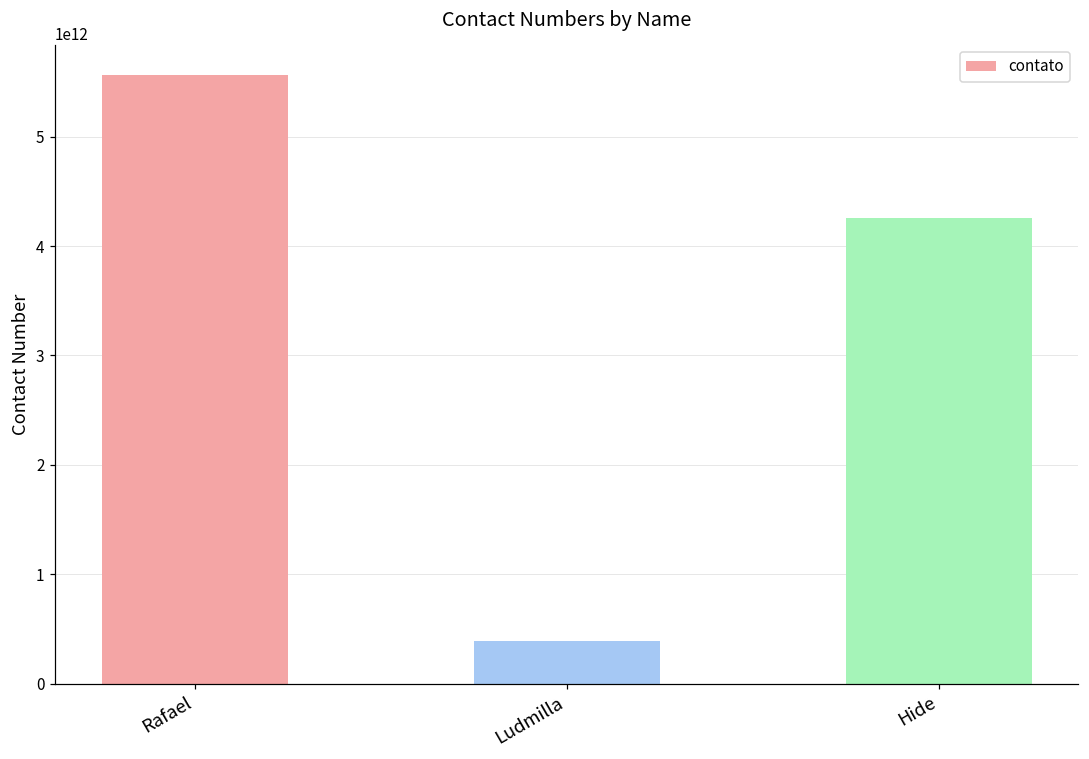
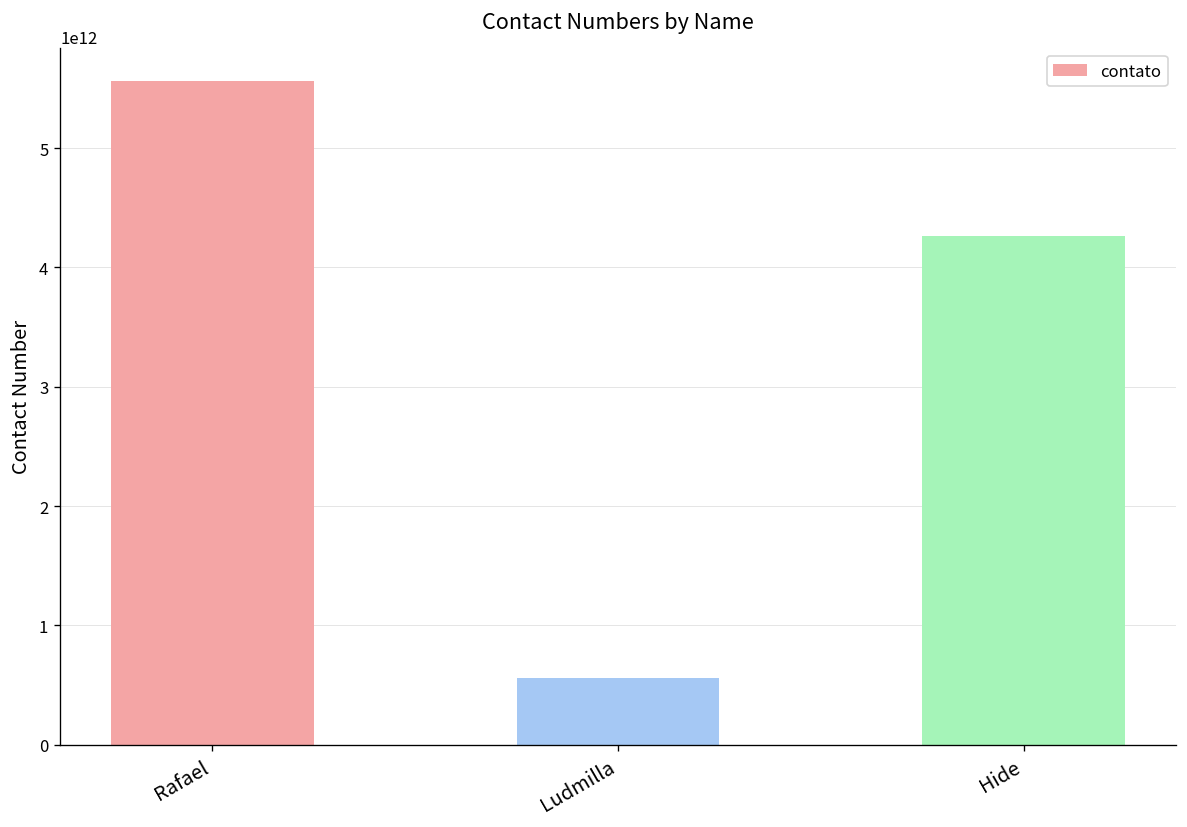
Ludmilla: 400000000000 -> 600000000000
